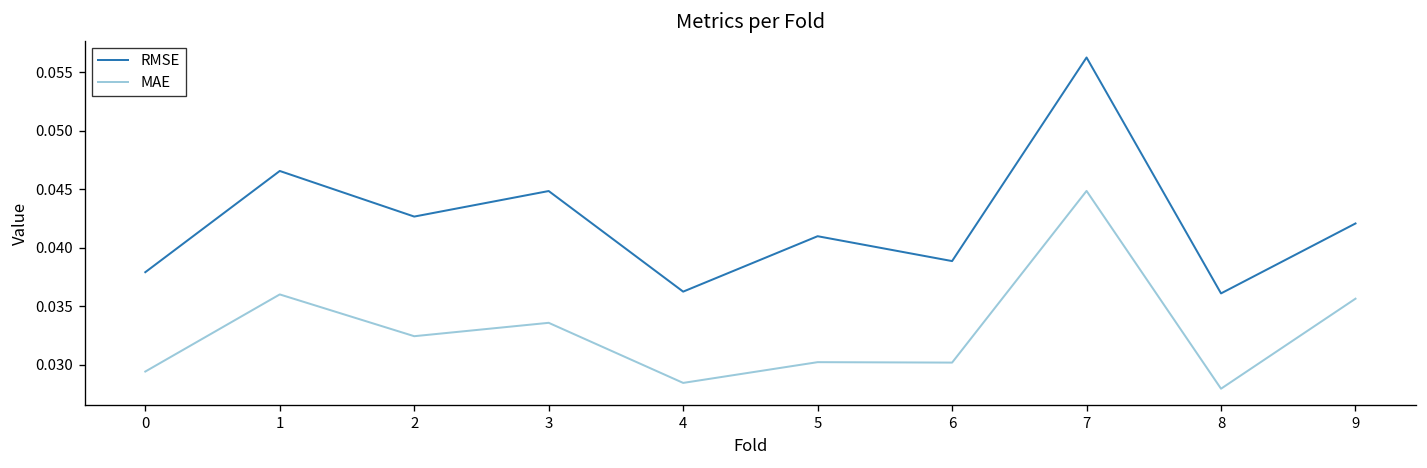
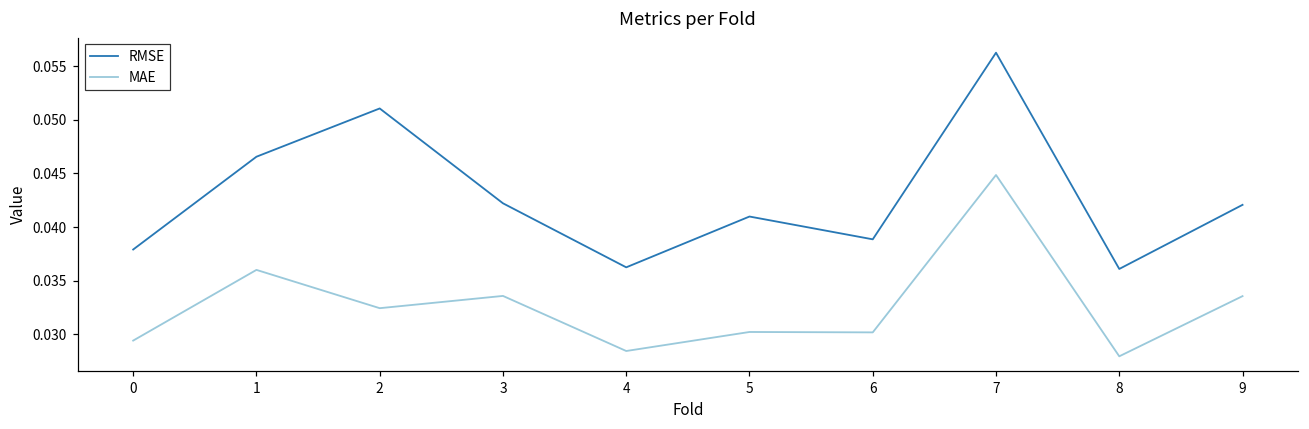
RMSE, 2: 0.043 -> 0.051
RMSE, 3: 0.045 -> 0.042
MAE, 9: 0.036 -> 0.034
